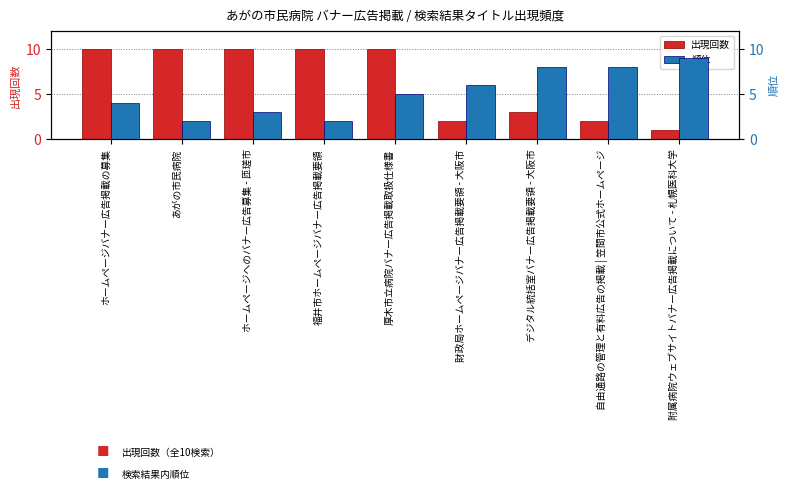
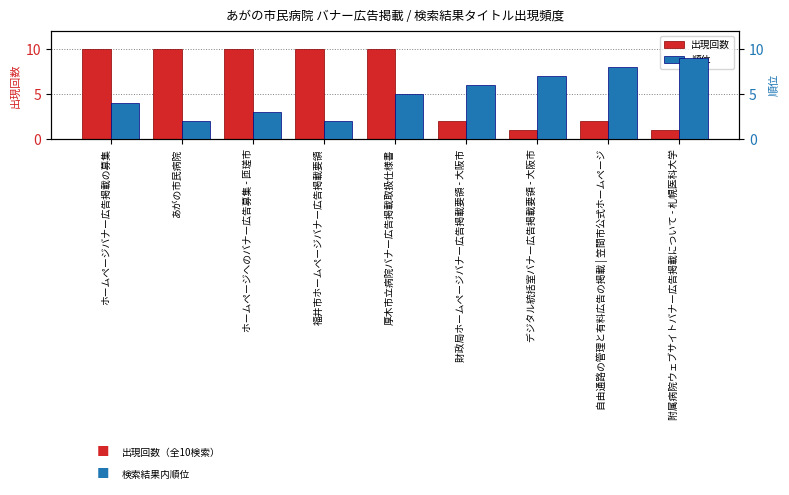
出現回数, デジタル統括室バナー広告掲載要領 - 大阪市: 3 -> 1
順位, デジタル統括室バナー広告掲載要領 - 大阪市: 8 -> 7
